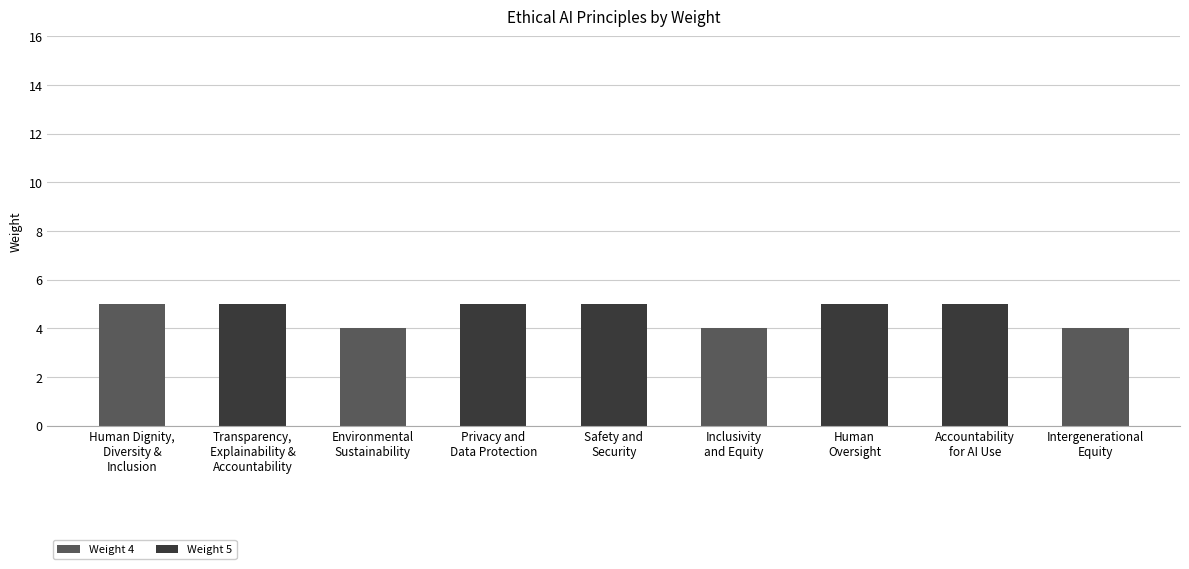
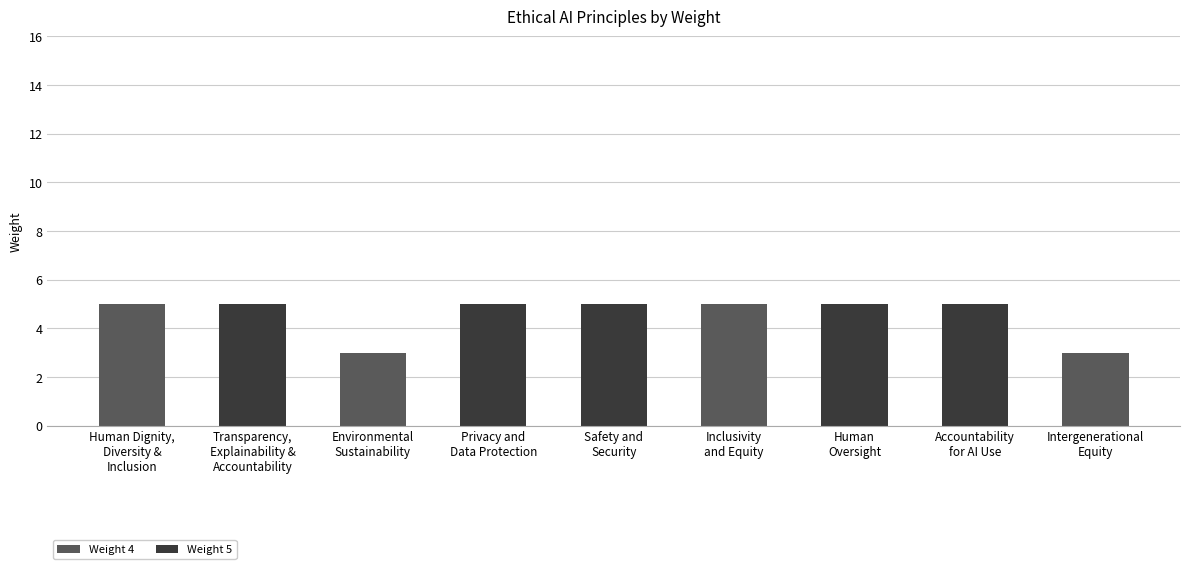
Environmental Sustainability: 4 -> 3
Inclusivity and Equity: 4 -> 5
Intergenerational Equity: 4 -> 3
